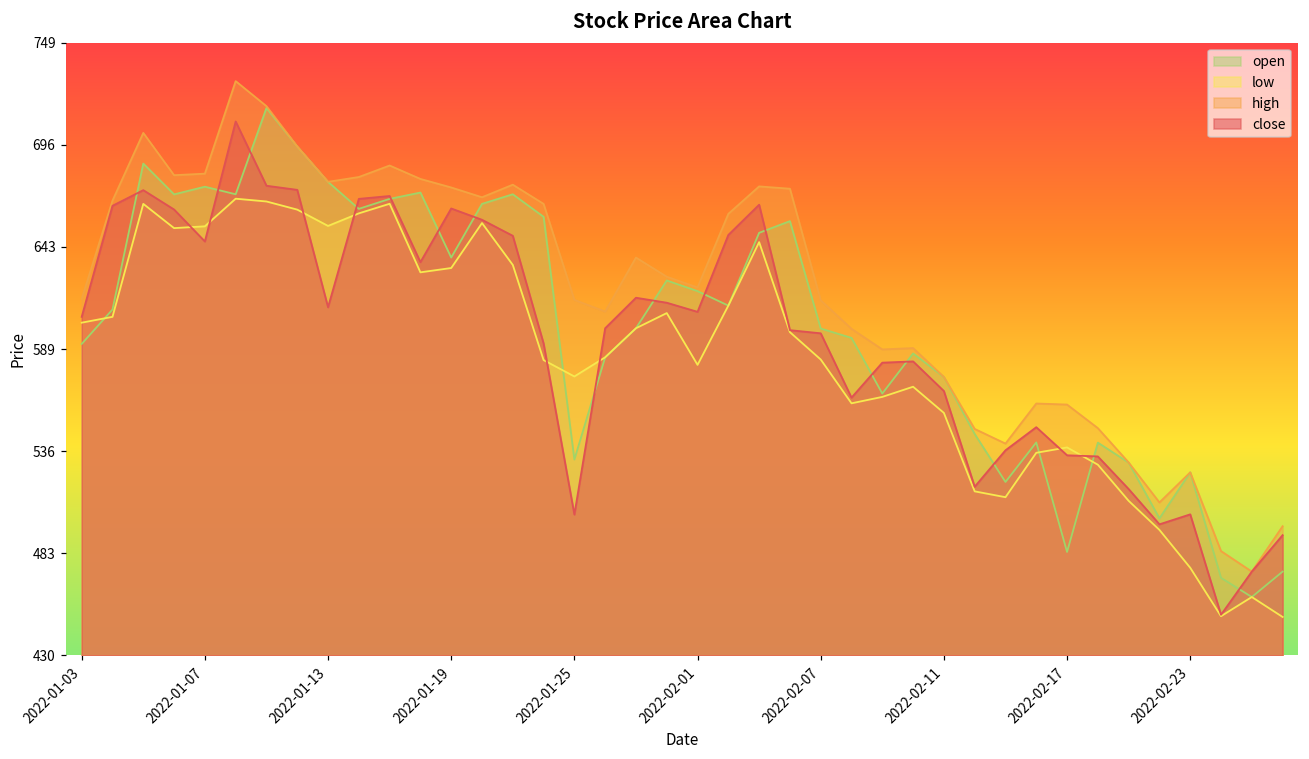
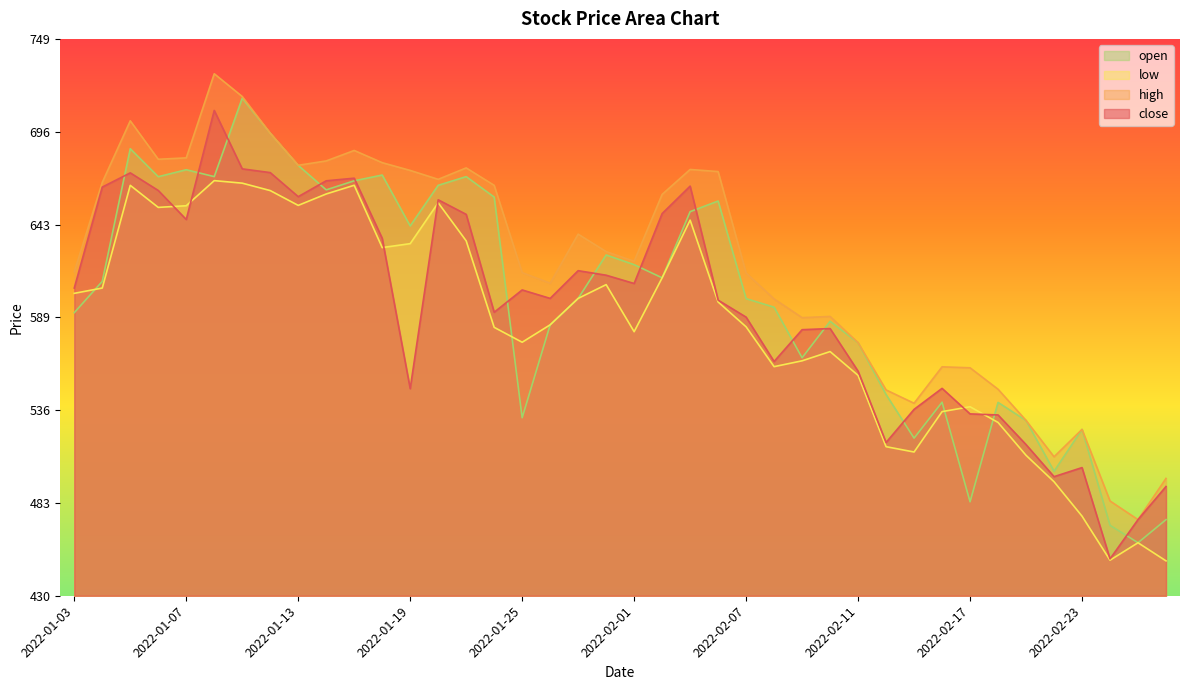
close, 2022-01-13: 611 -> 659
open, 2022-01-19: 637 -> 642
close, 2022-01-19: 663 -> 548
close, 2022-01-25: 503 -> 605
close, 2022-02-07: 598 -> 589
close, 2022-02-11: 567 -> 558
